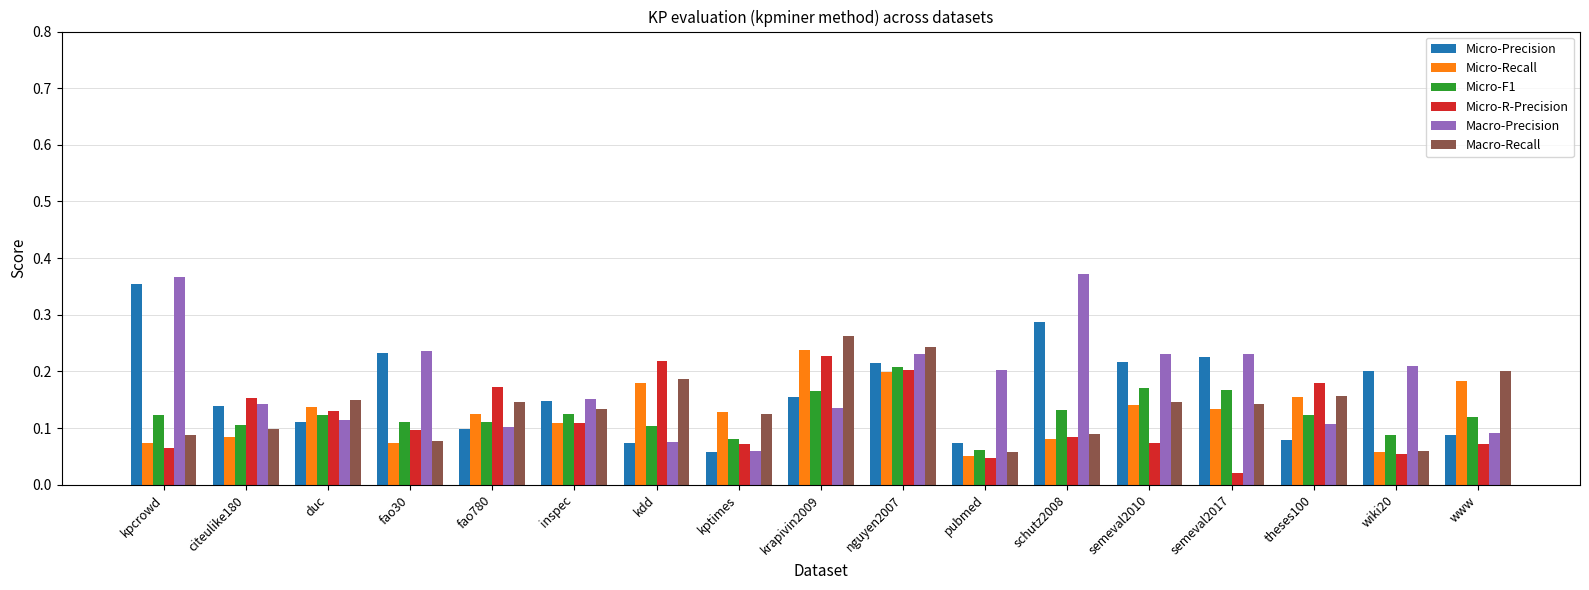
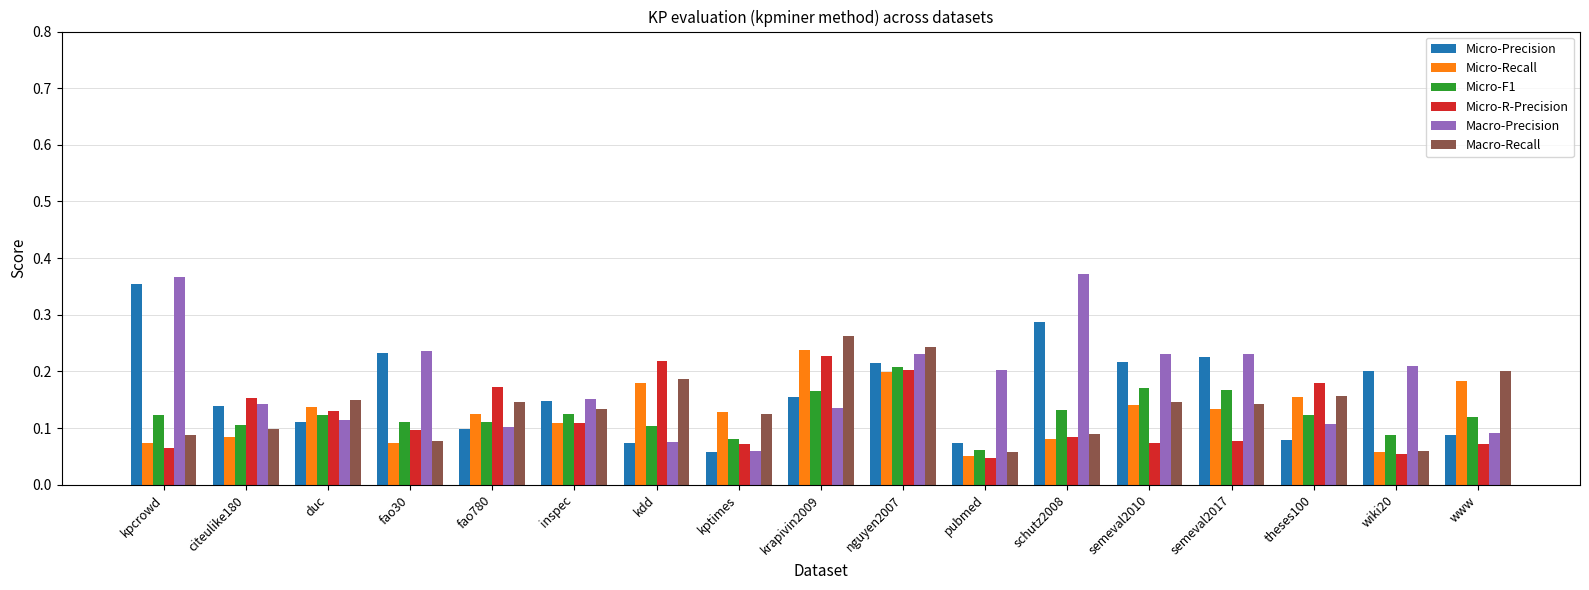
Micro-R-Precision, semeval2017: 0.02 -> 0.08
